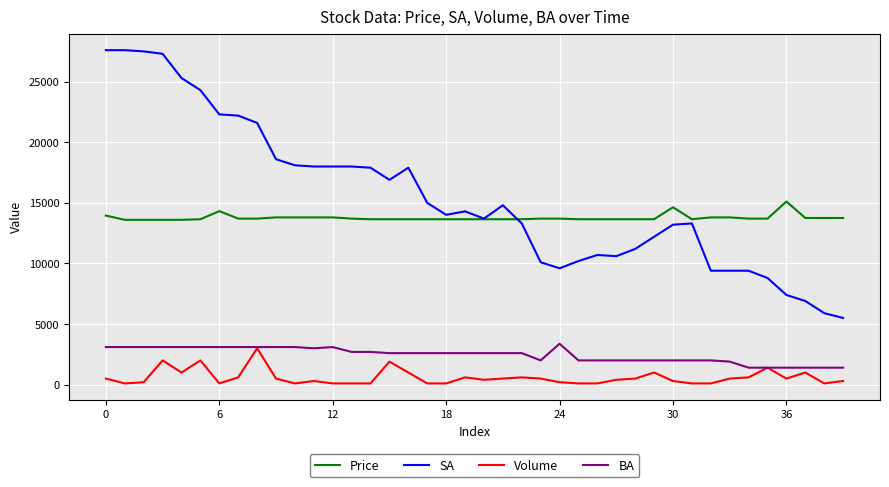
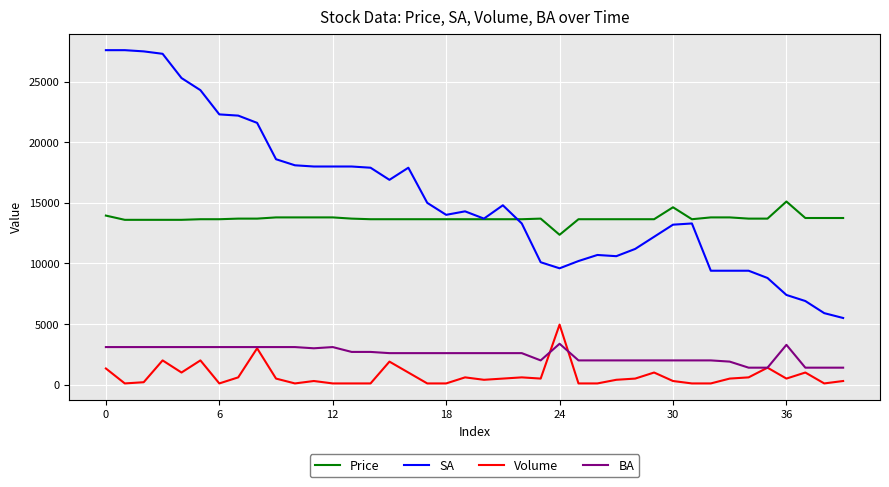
Volume, 0: 500 -> 1300
Price, 6: 14300 -> 13700
Price, 24: 13700 -> 12400
Volume, 24: 200 -> 5000
BA, 36: 1400 -> 3300
